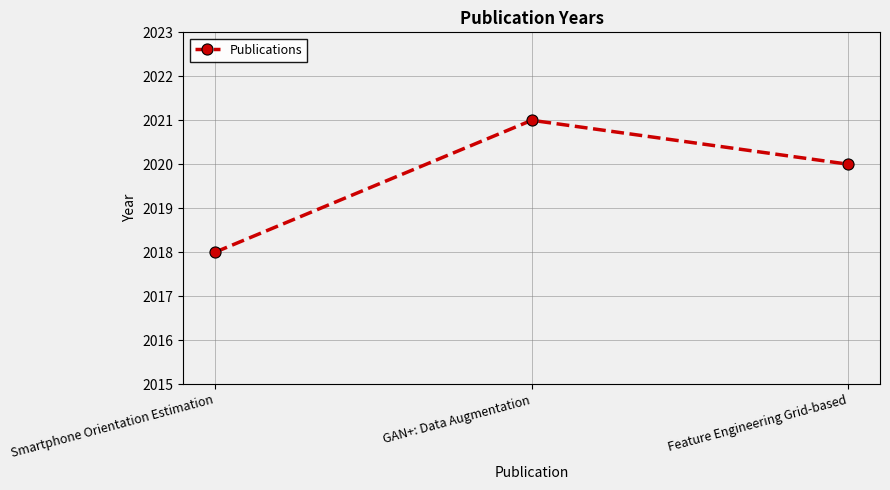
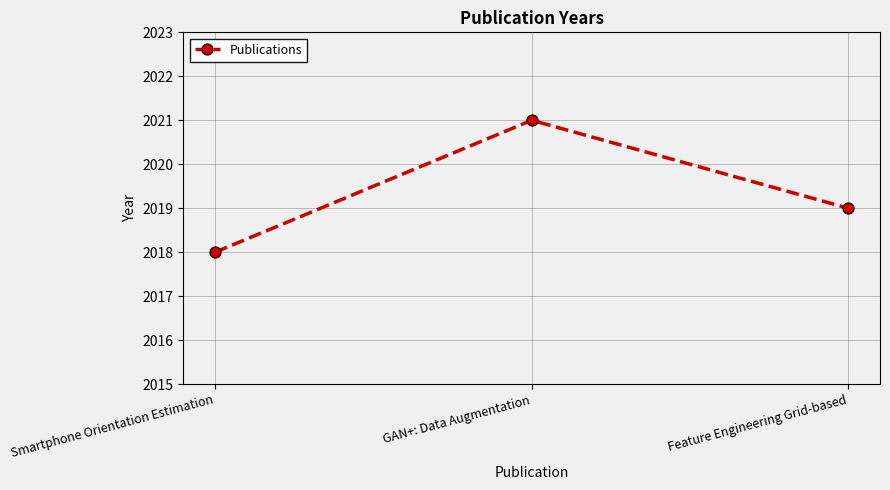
Feature Engineering Grid-based: 2020 -> 2019
